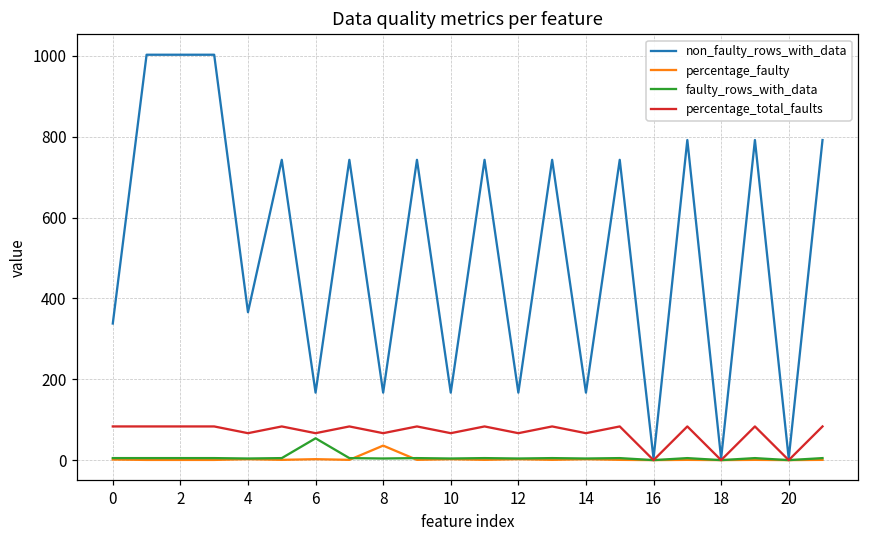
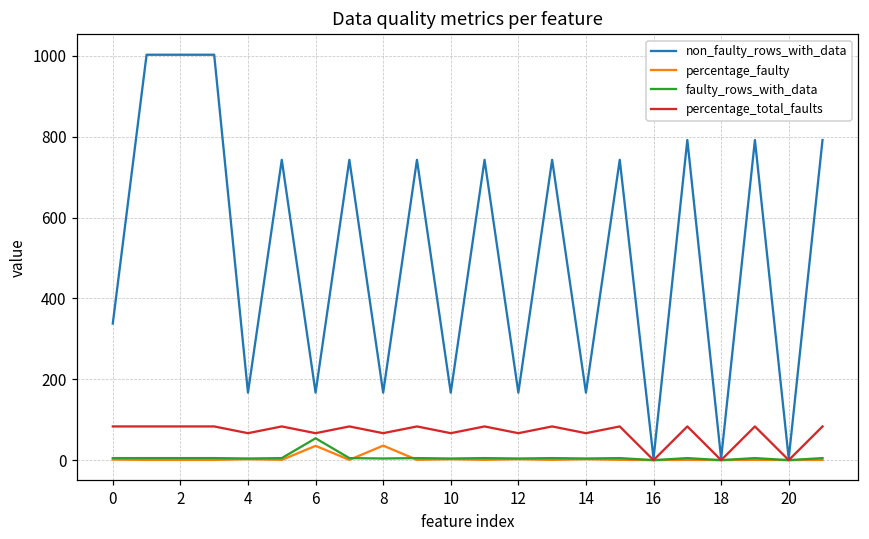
non_faulty_rows_with_data, 4: 370 -> 170
percentage_faulty, 6: 0 -> 40
